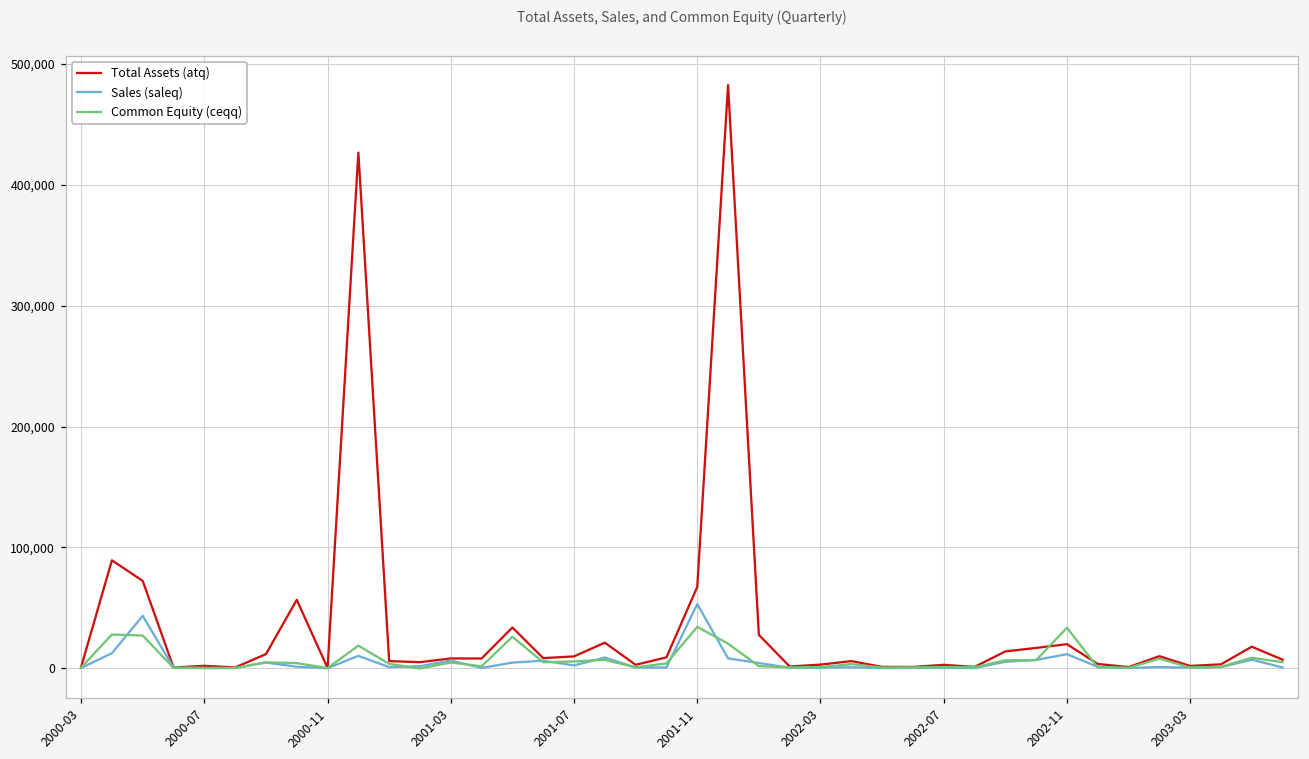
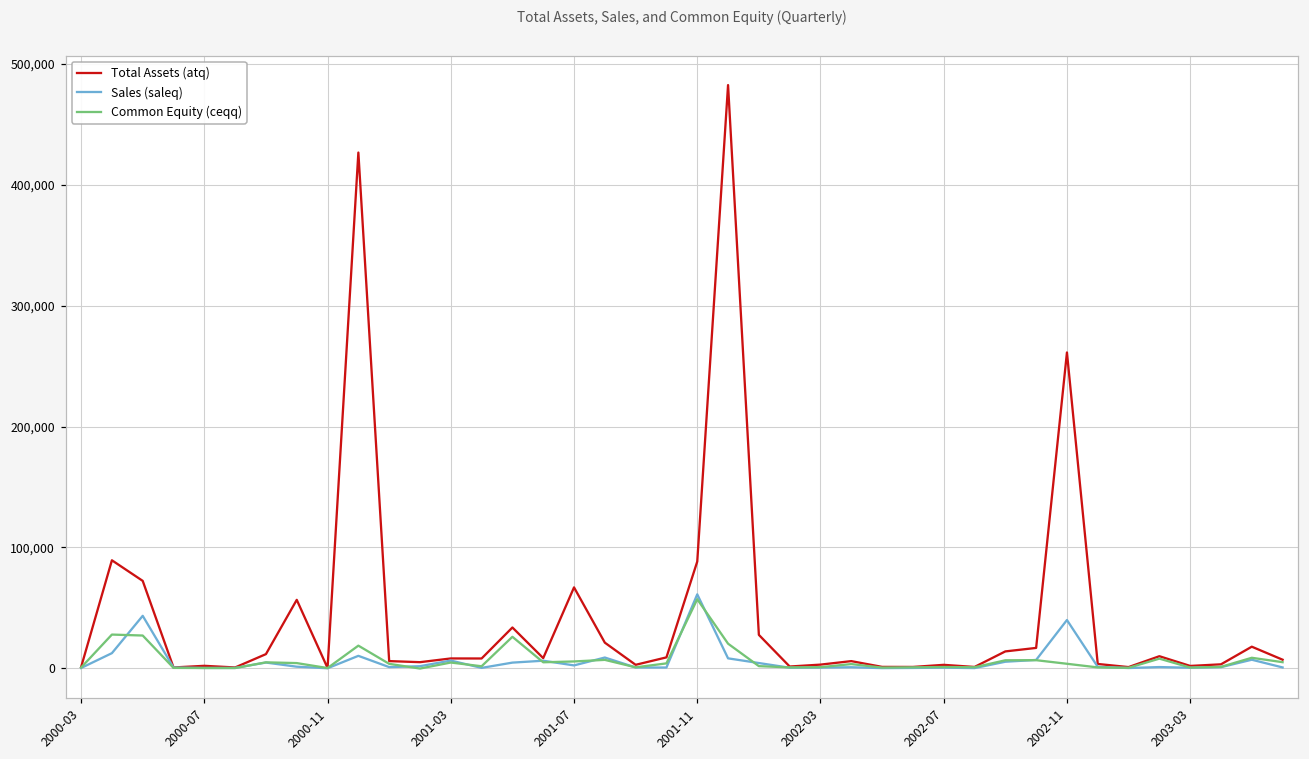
Total Assets (atq), 2001-07: 10,000 -> 67,000
Total Assets (atq), 2001-11: 67,000 -> 88,000
Sales (saleq), 2001-11: 53,000 -> 61,000
Common Equity (ceqq), 2001-11: 34,000 -> 57,000
Total Assets (atq), 2002-11: 20,000 -> 261,000
Sales (saleq), 2002-11: 12,000 -> 40,000
Common Equity (ceqq), 2002-11: 34,000 -> 4,000
